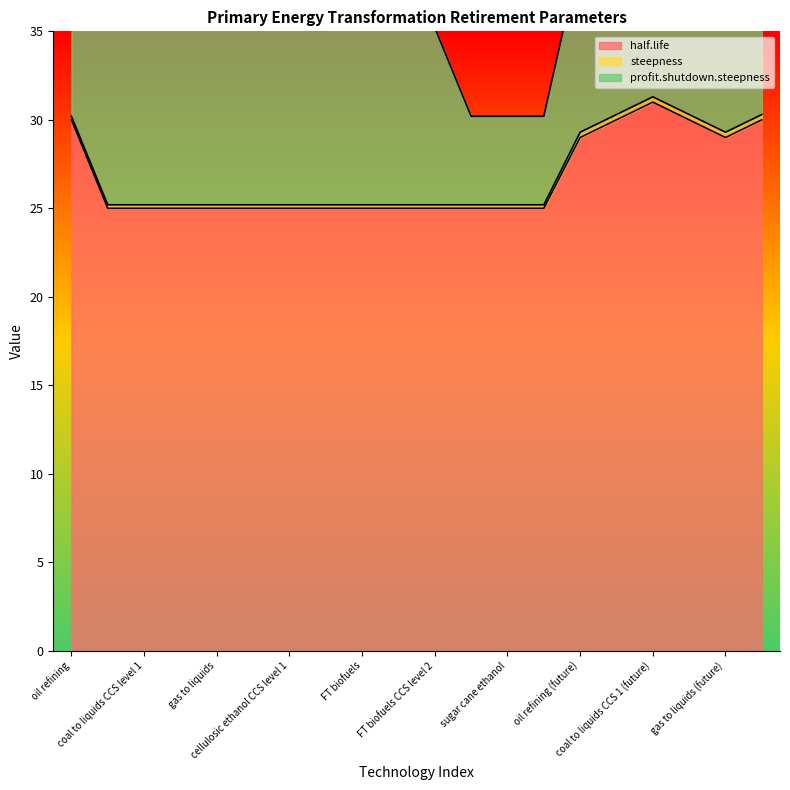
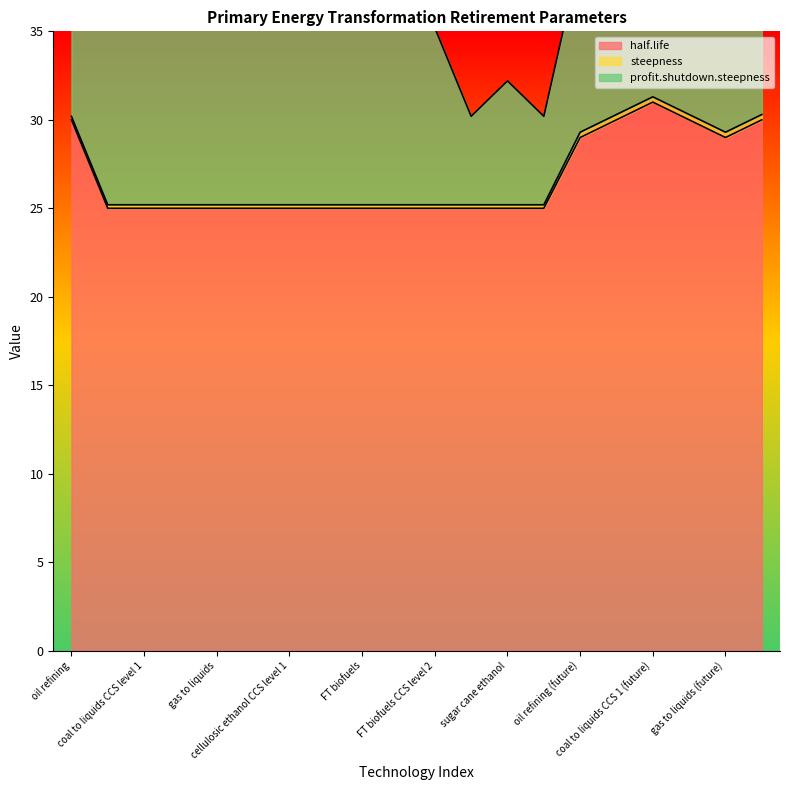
profit.shutdown.steepness, sugar cane ethanol: 5 -> 7
